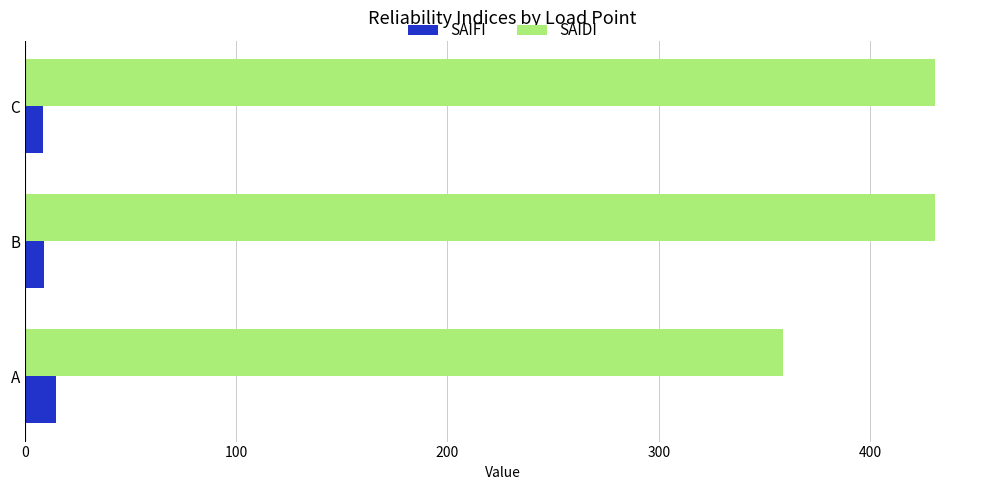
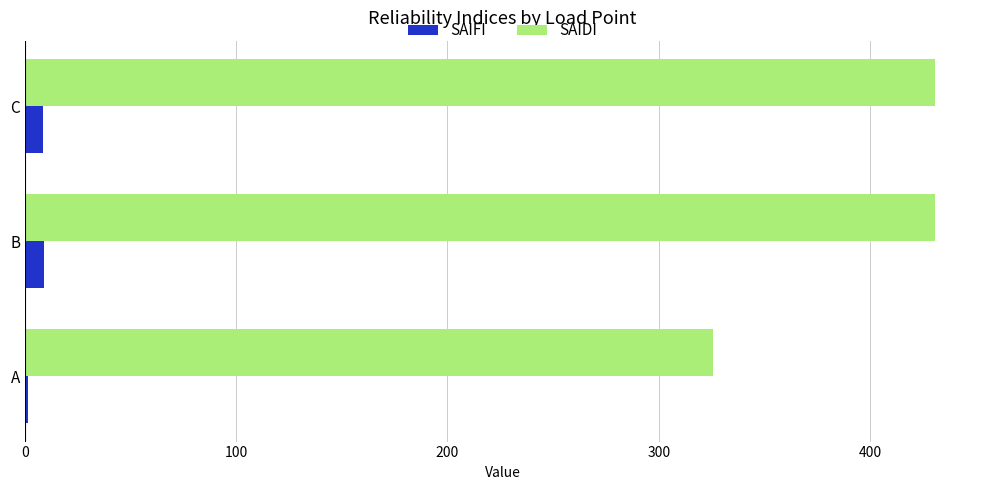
SAIDI, A: 359 -> 326
SAIFI, A: 15 -> 1
